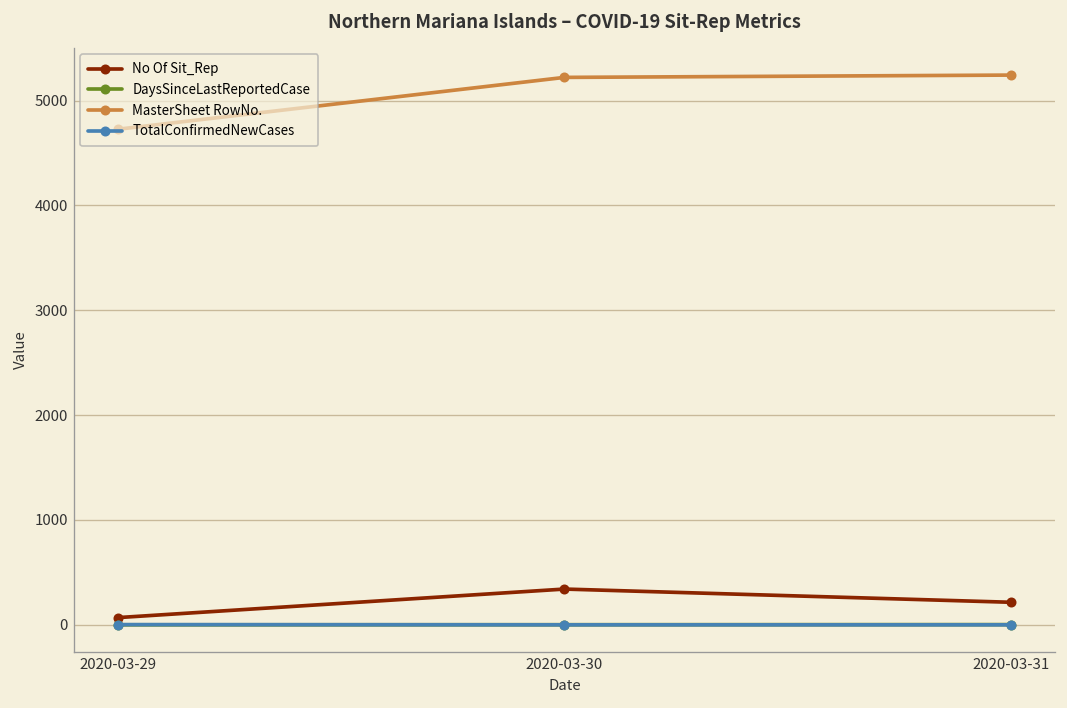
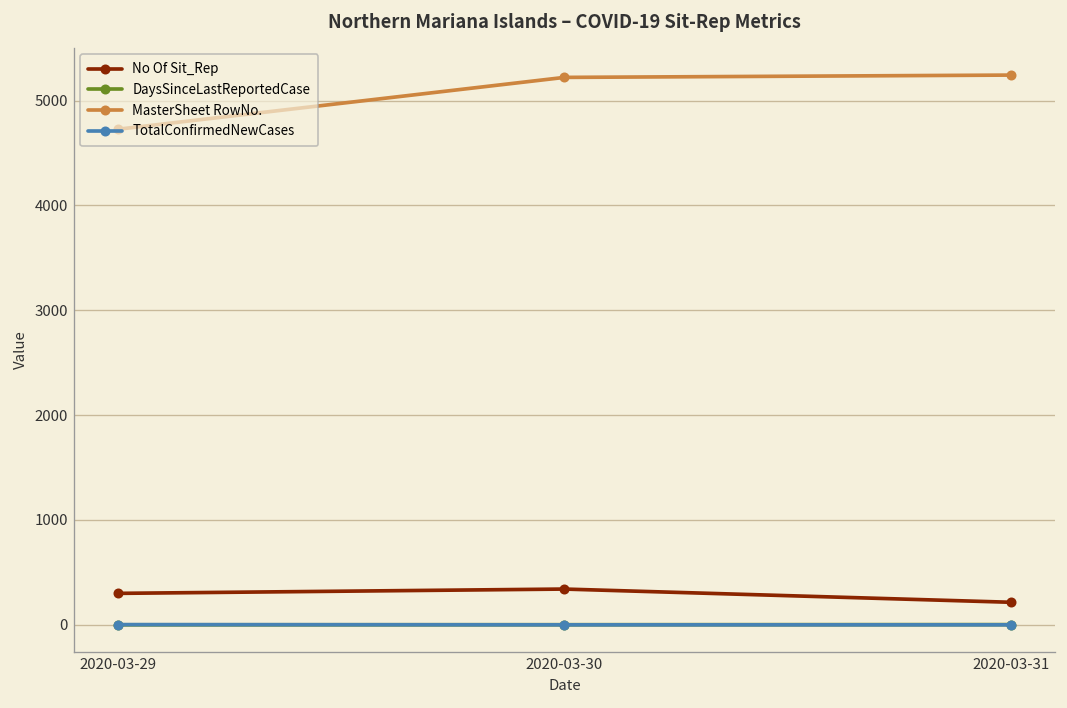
No Of Sit_Rep, 2020-03-29: 100 -> 300
